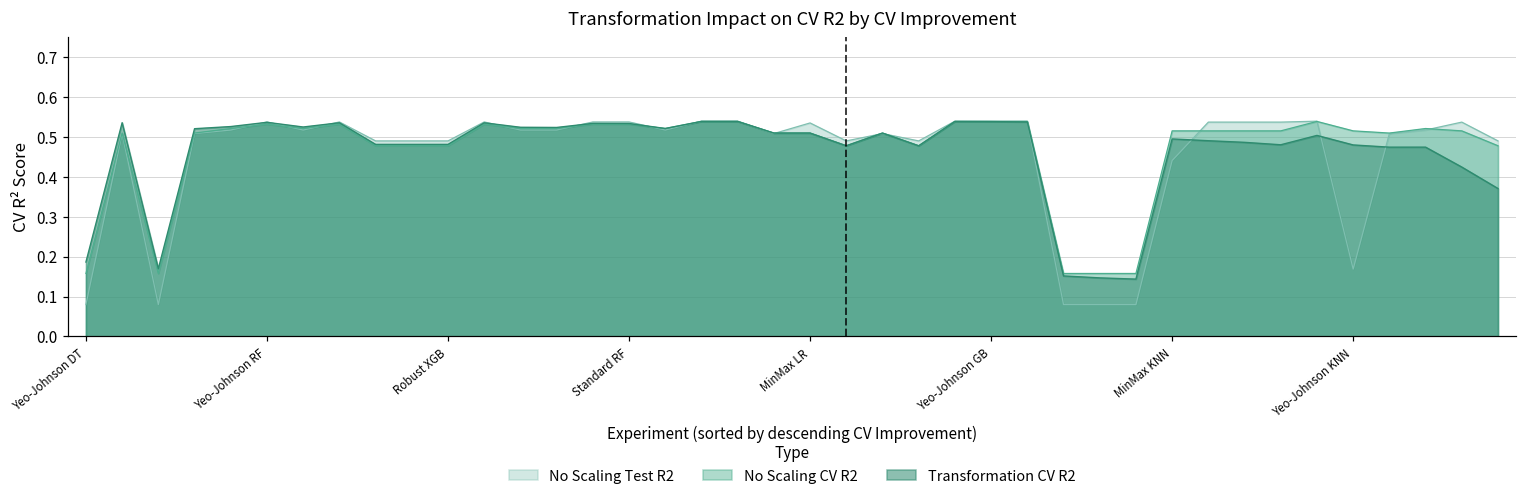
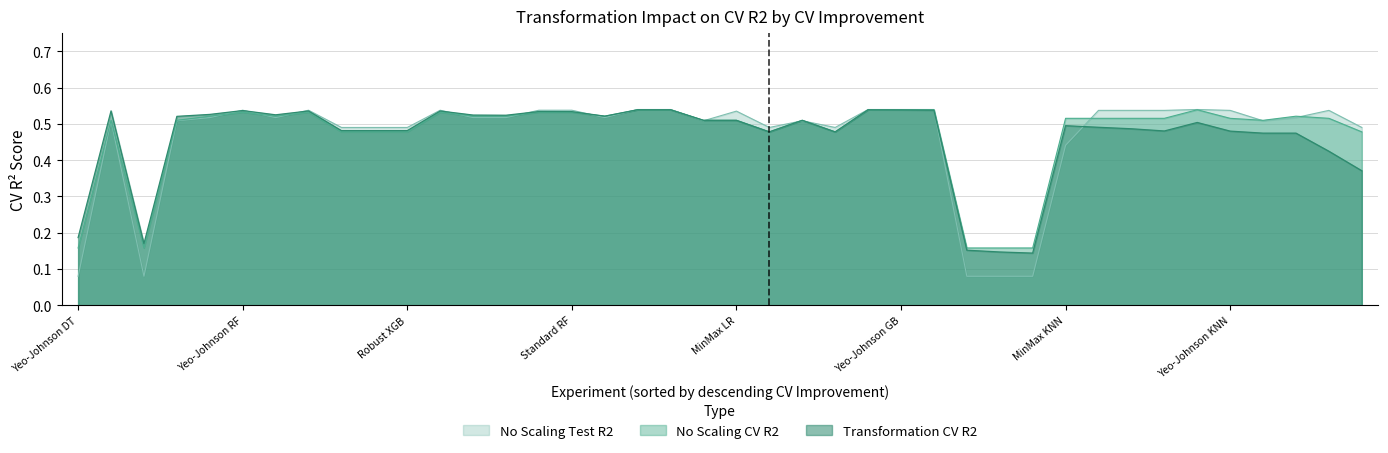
No Scaling Test R2, Yeo-Johnson KNN: 0.17 -> 0.54
